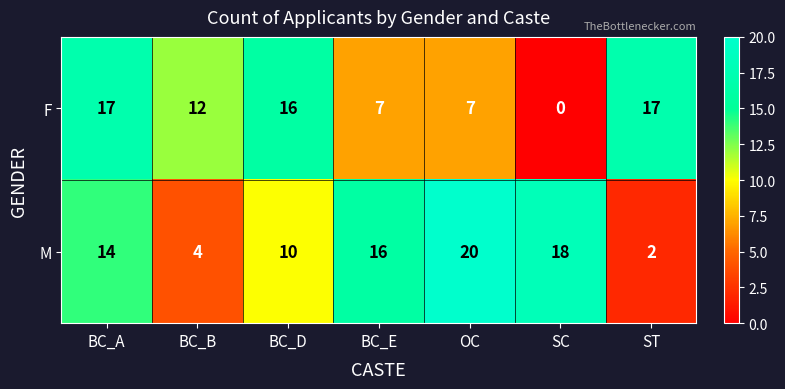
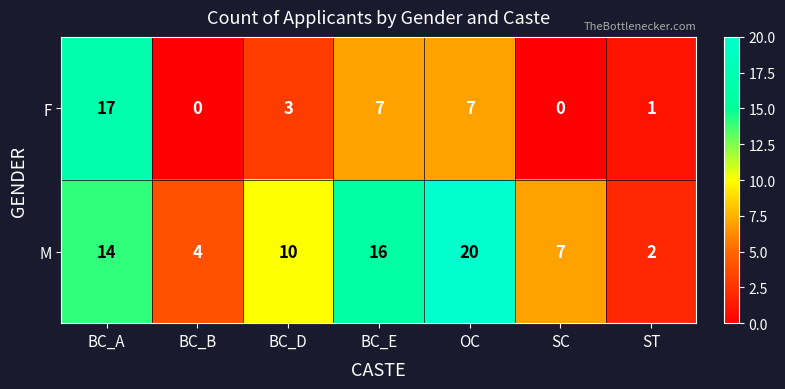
F, BC_B: 12 -> 0
F, BC_D: 16 -> 3
F, ST: 17 -> 1
M, SC: 18 -> 7
